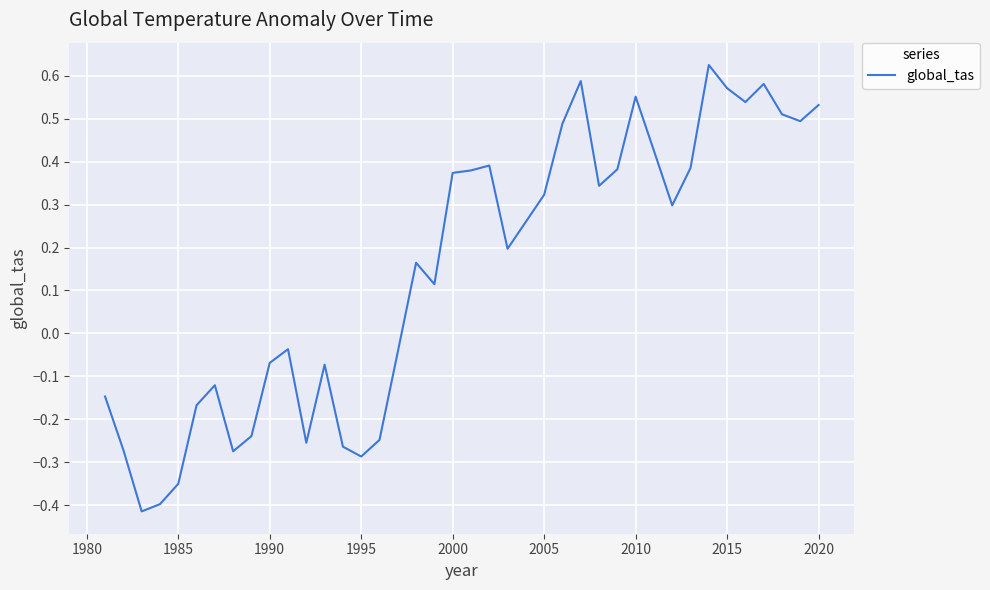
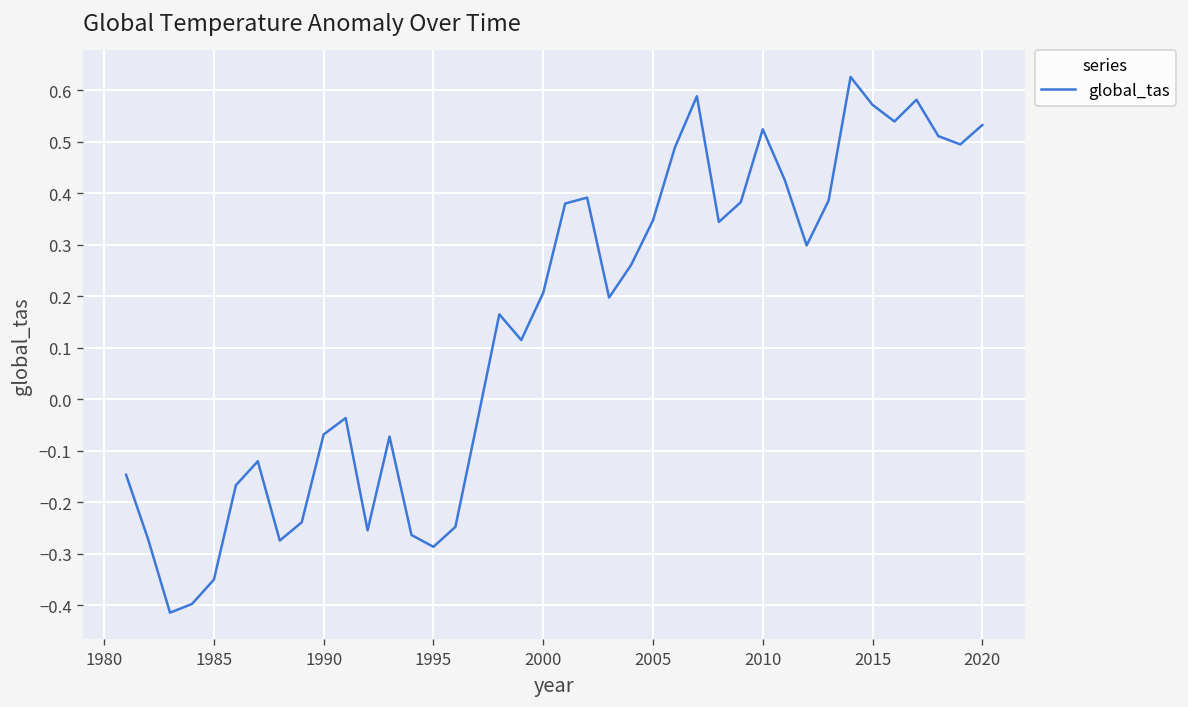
2000: 0.37 -> 0.21
2005: 0.32 -> 0.35
2010: 0.55 -> 0.52
